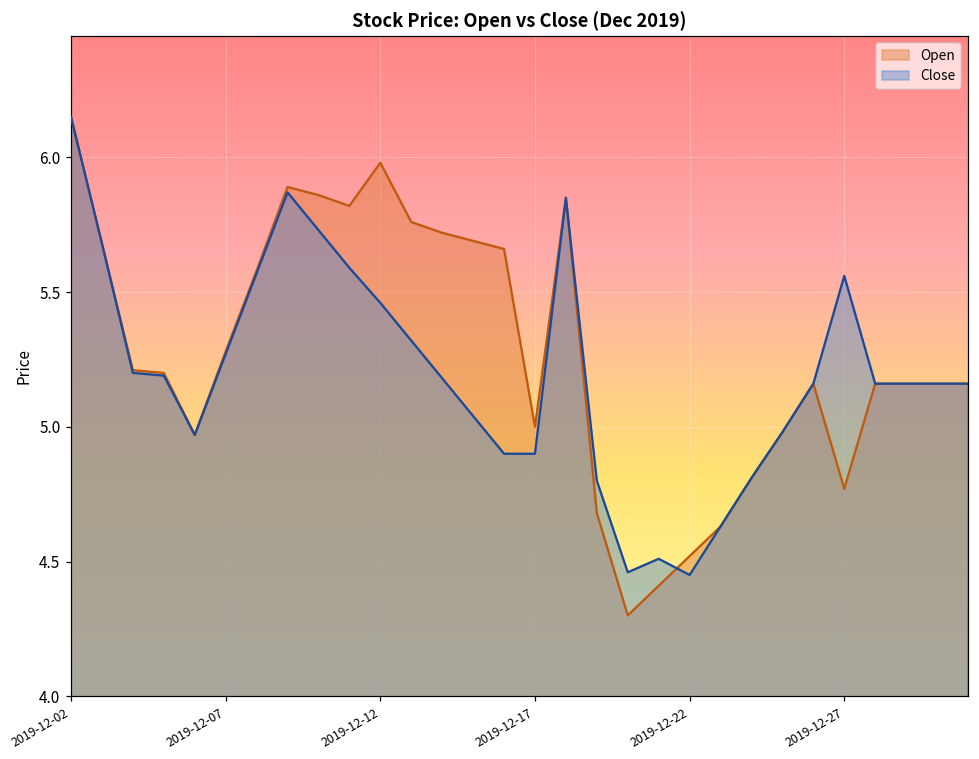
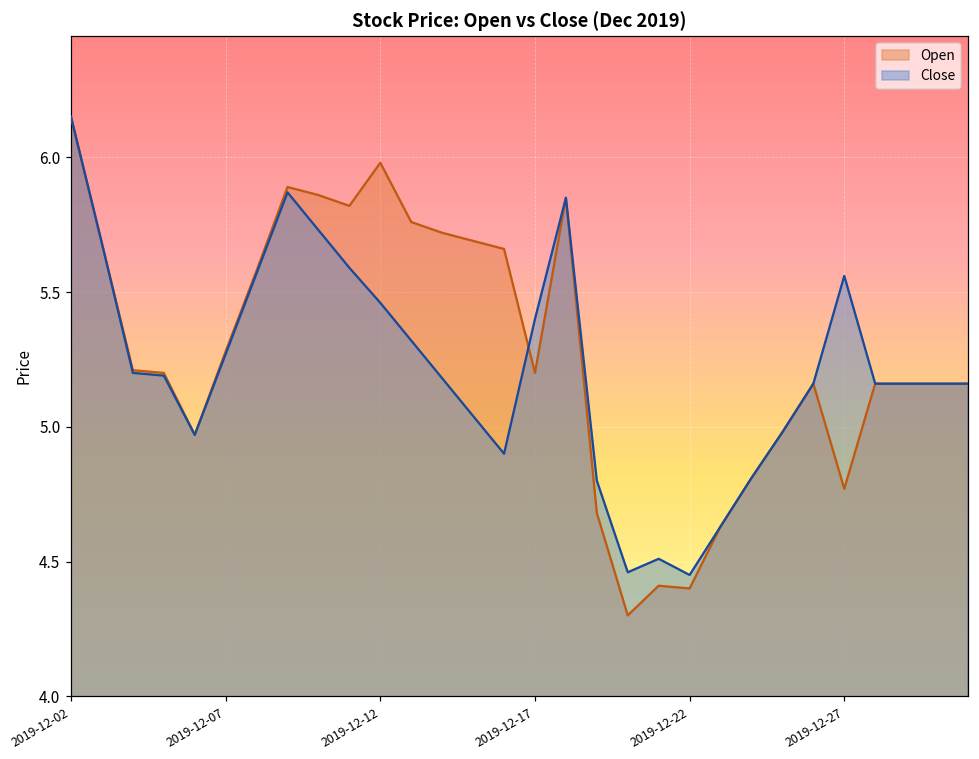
Open, 2019-12-17: 5.0 -> 5.2
Close, 2019-12-17: 4.9 -> 5.4
Open, 2019-12-22: 4.52 -> 4.40
